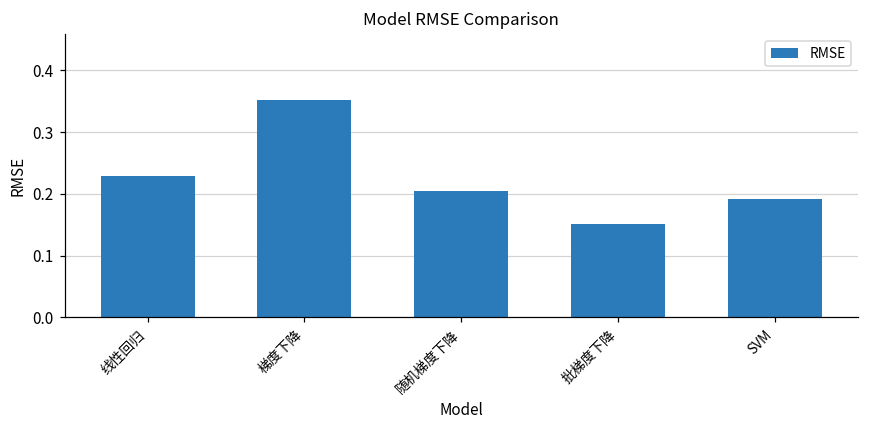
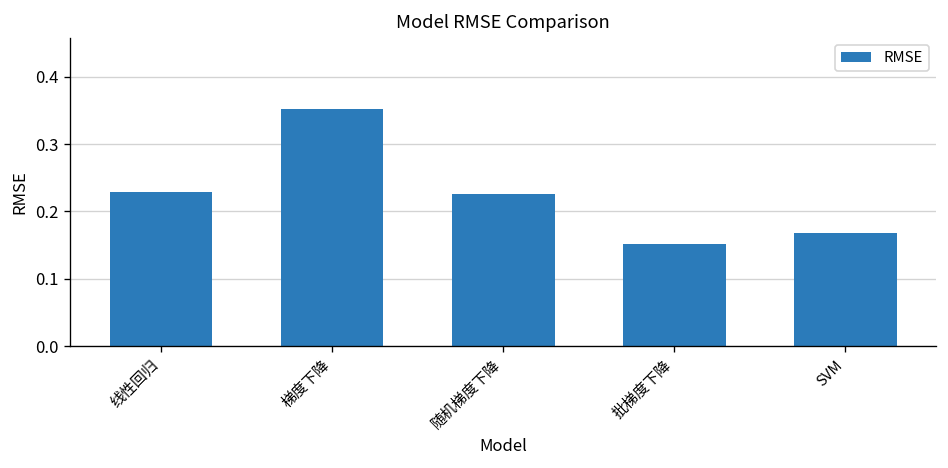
随机梯度下降: 0.20 -> 0.23
SVM: 0.19 -> 0.17
